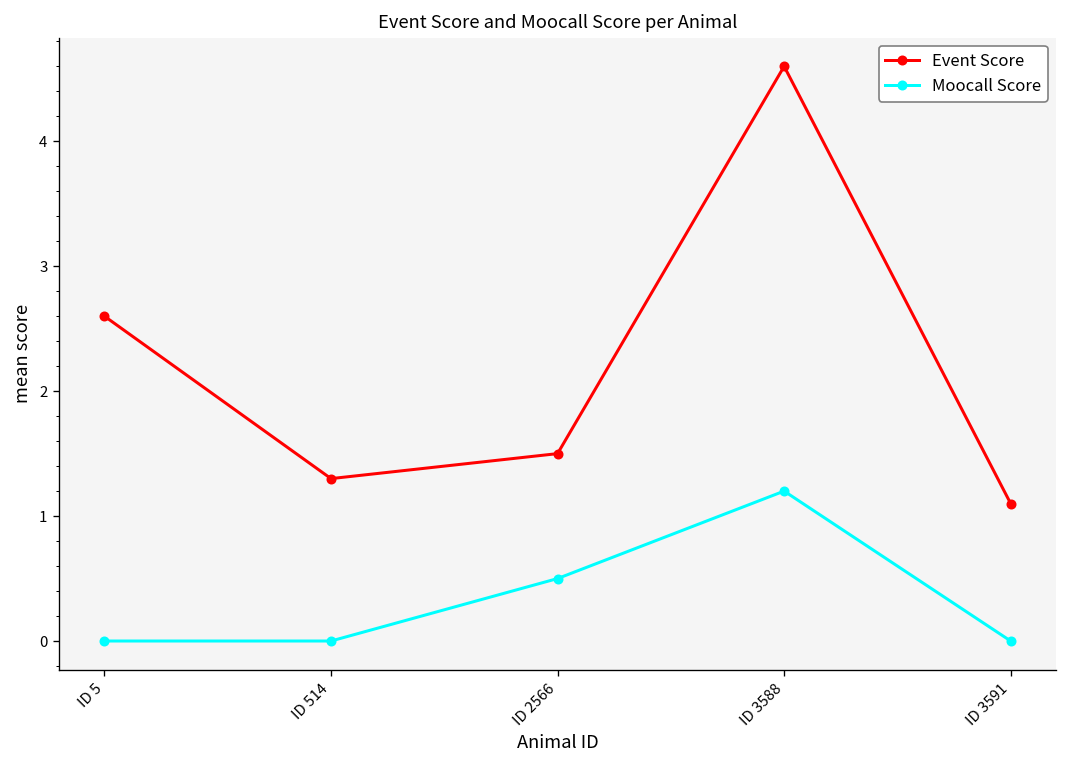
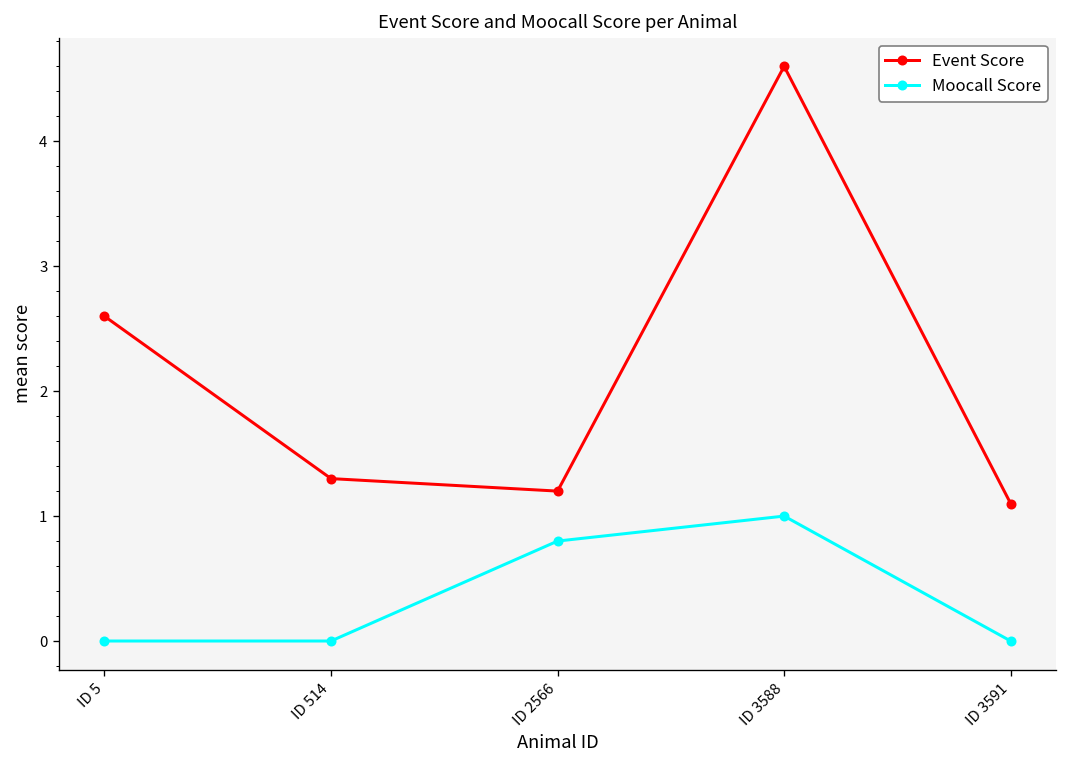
Event Score, ID 2566: 1.5 -> 1.2
Moocall Score, ID 2566: 0.5 -> 0.8
Moocall Score, ID 3588: 1.2 -> 1.0
